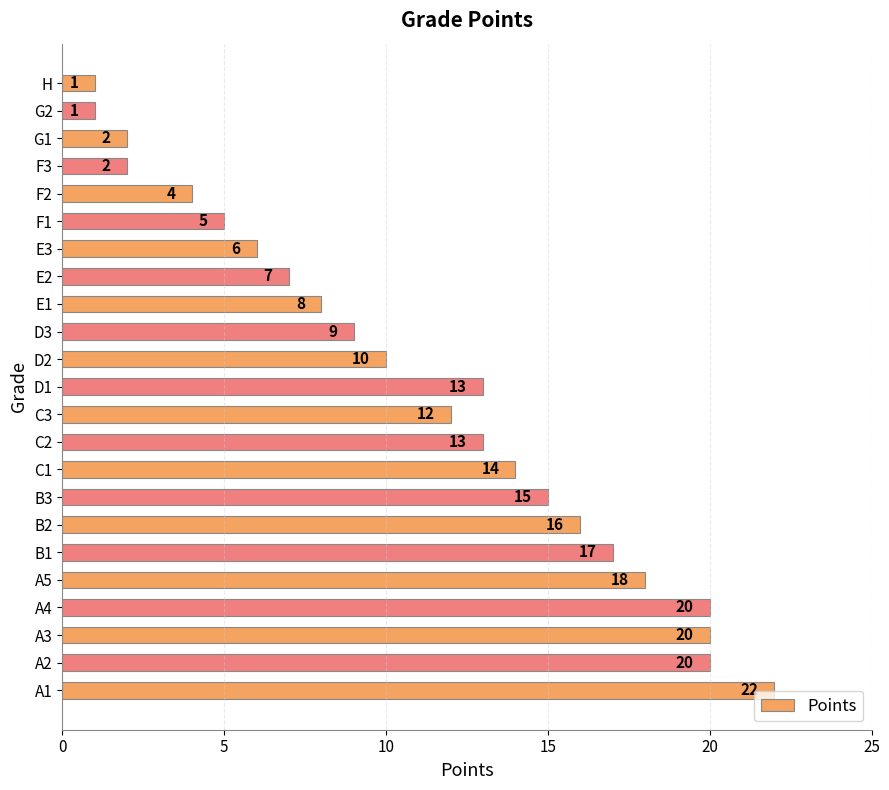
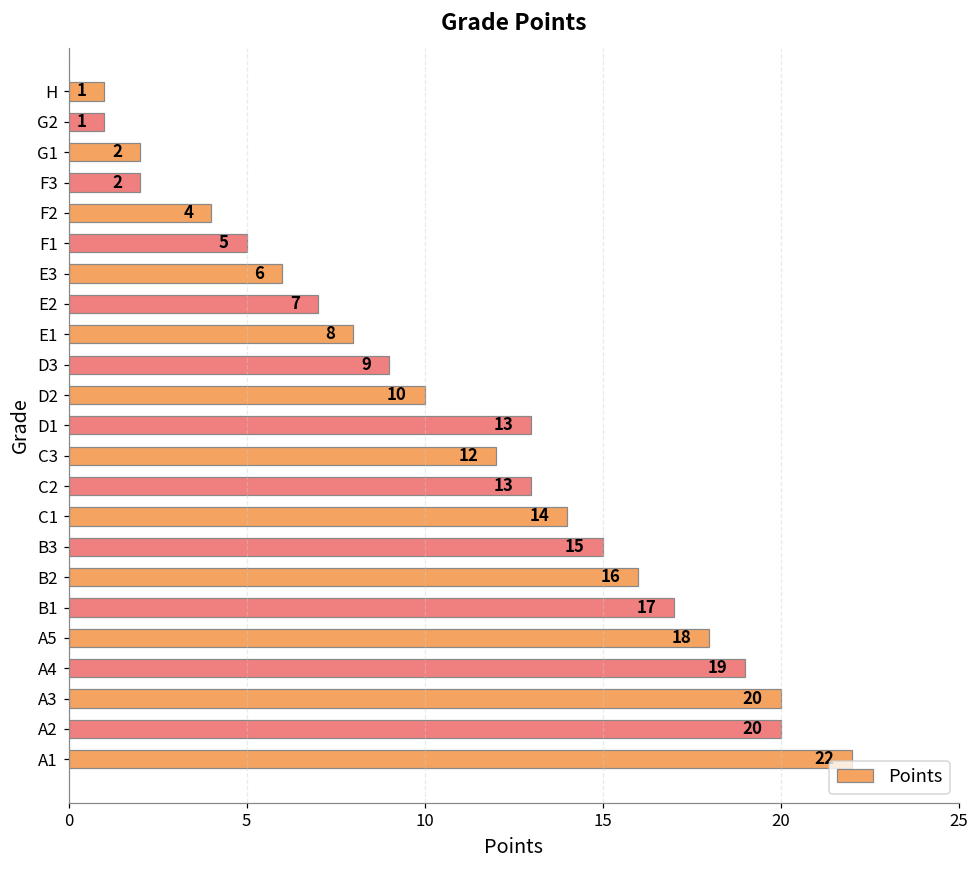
A4: 20 -> 19
